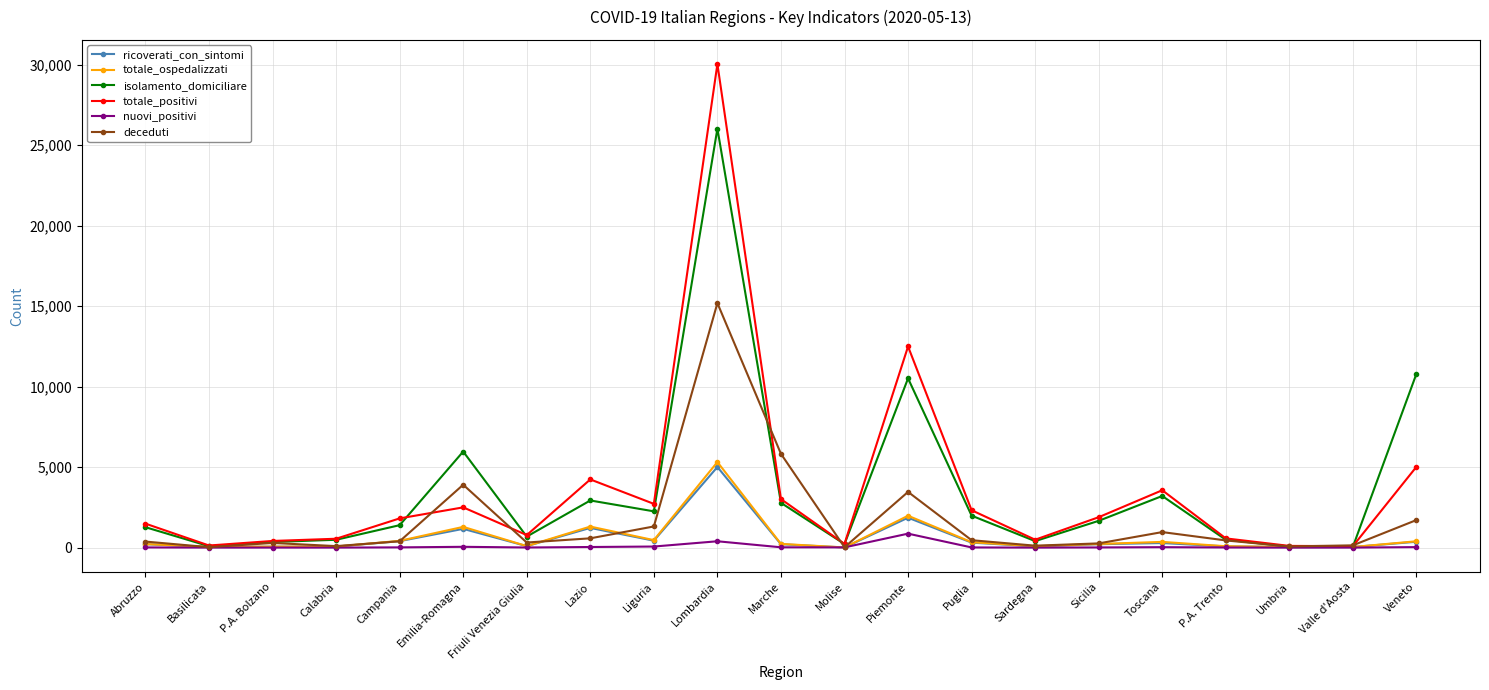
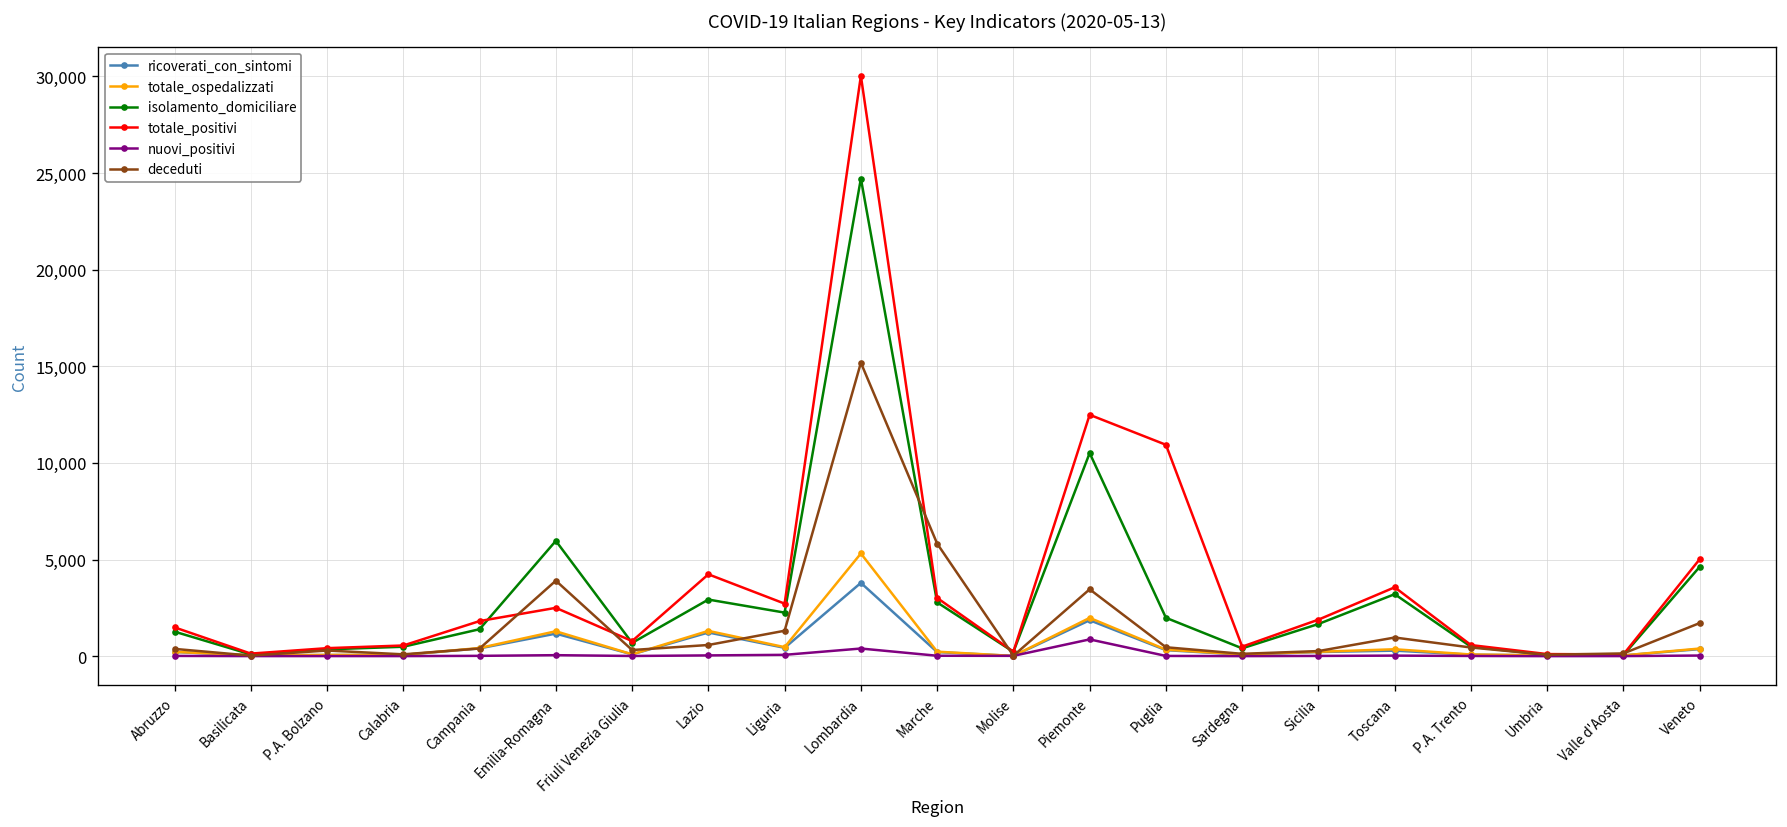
ricoverati_con_sintomi, Lombardia: 5,000 -> 3,800
isolamento_domiciliare, Lombardia: 26,000 -> 24,700
totale_positivi, Puglia: 2,300 -> 10,900
isolamento_domiciliare, Veneto: 10,800 -> 4,600
